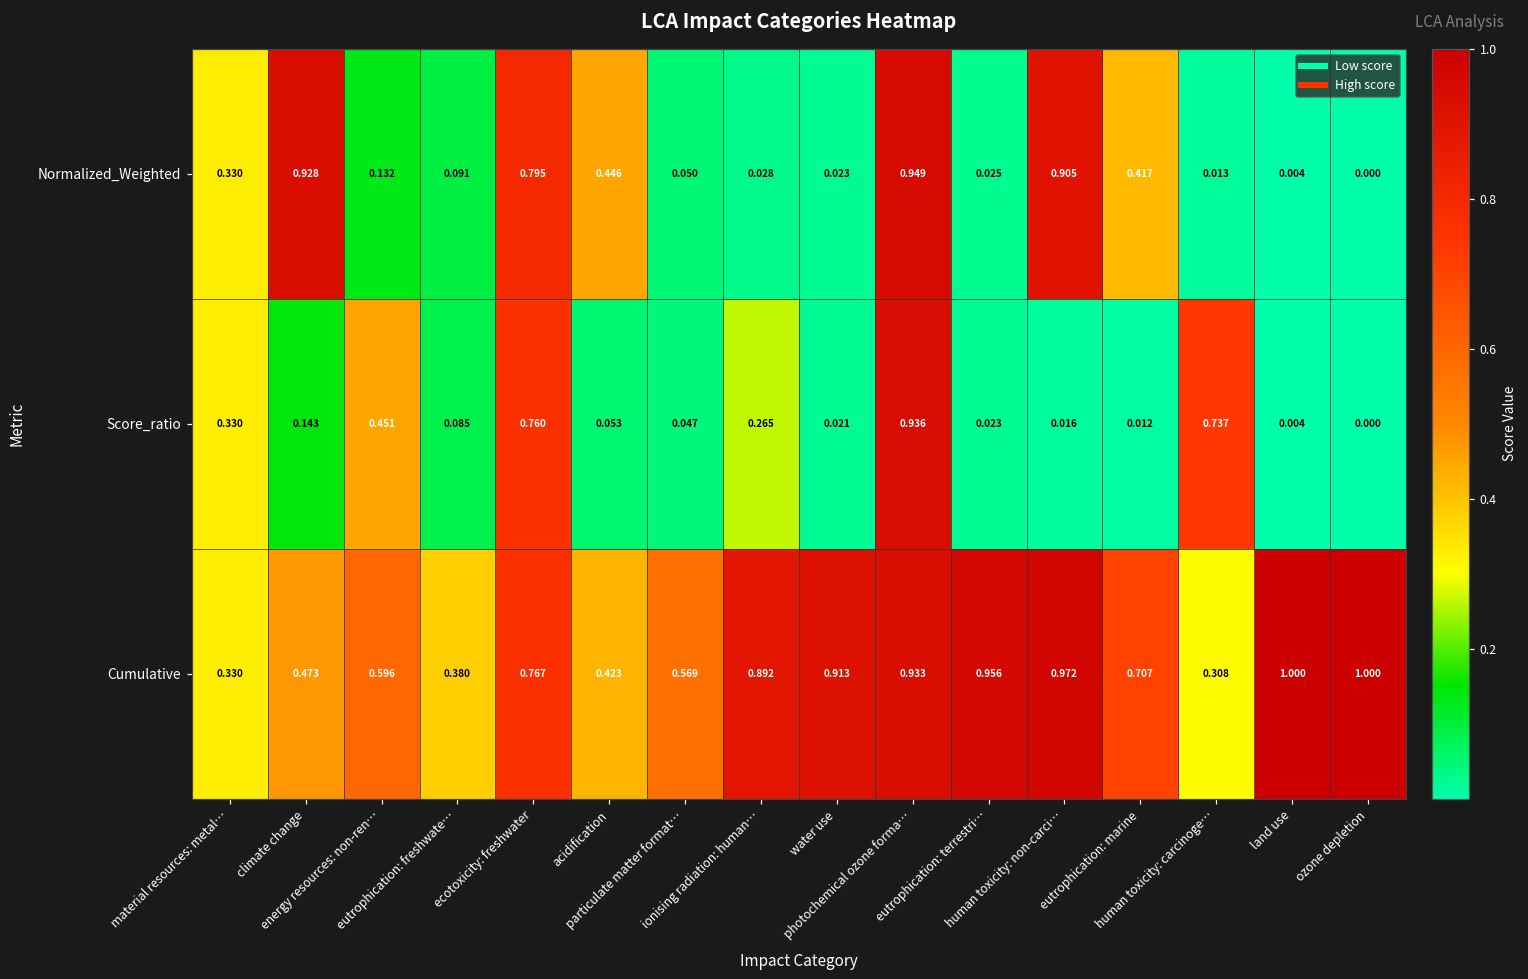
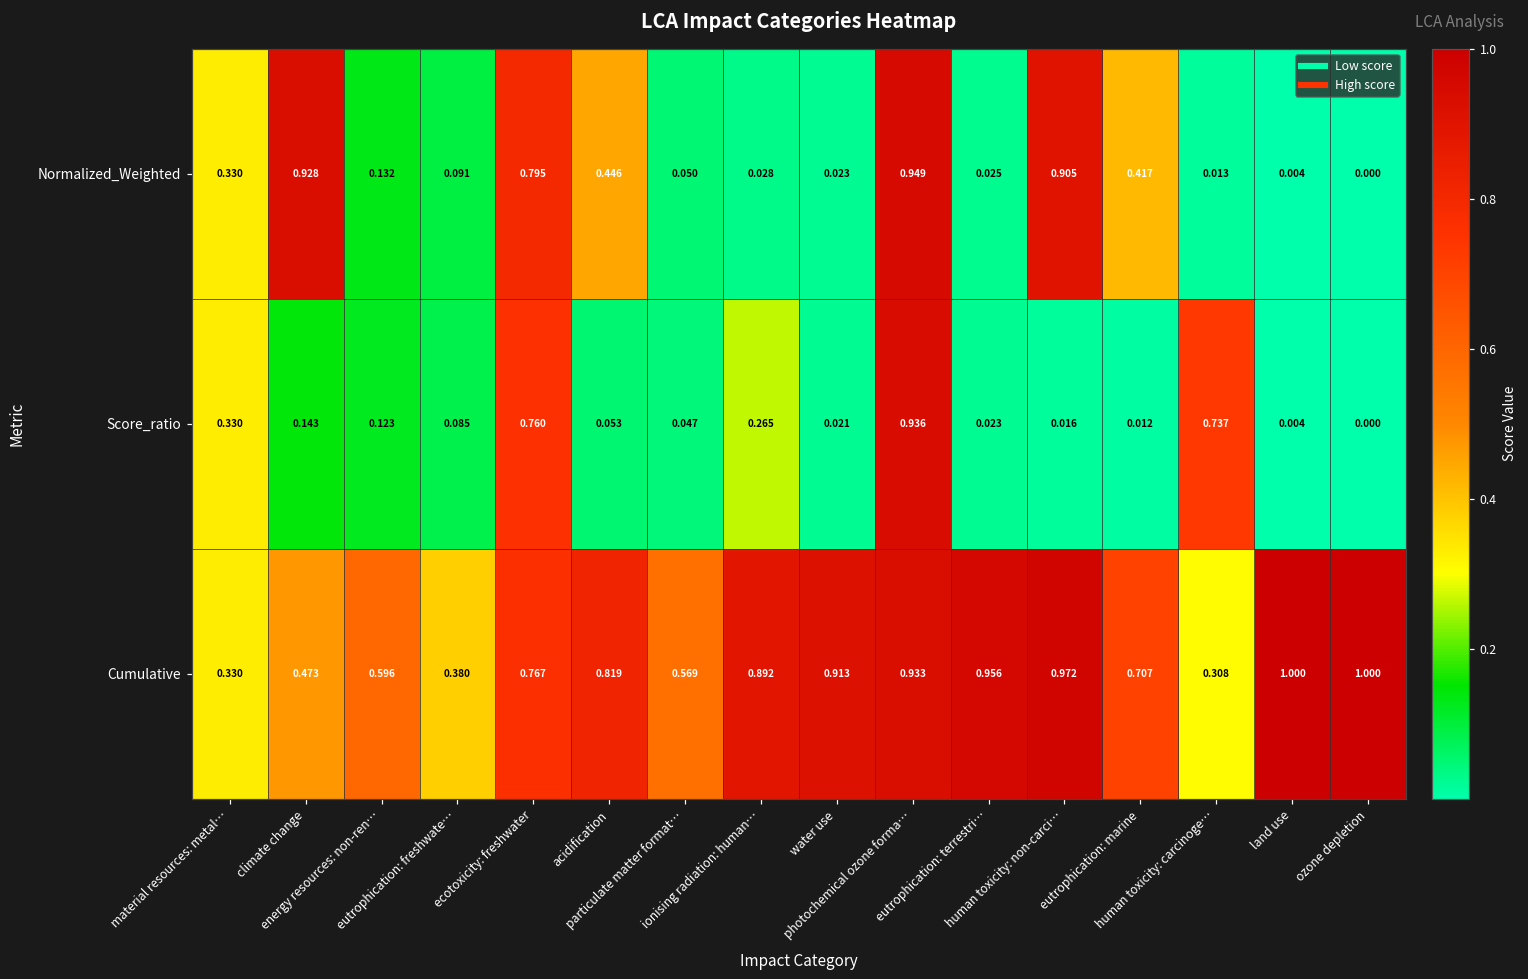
Score_ratio, energy resources: non-ren…: 0.451 -> 0.123
Cumulative, acidification: 0.423 -> 0.819
